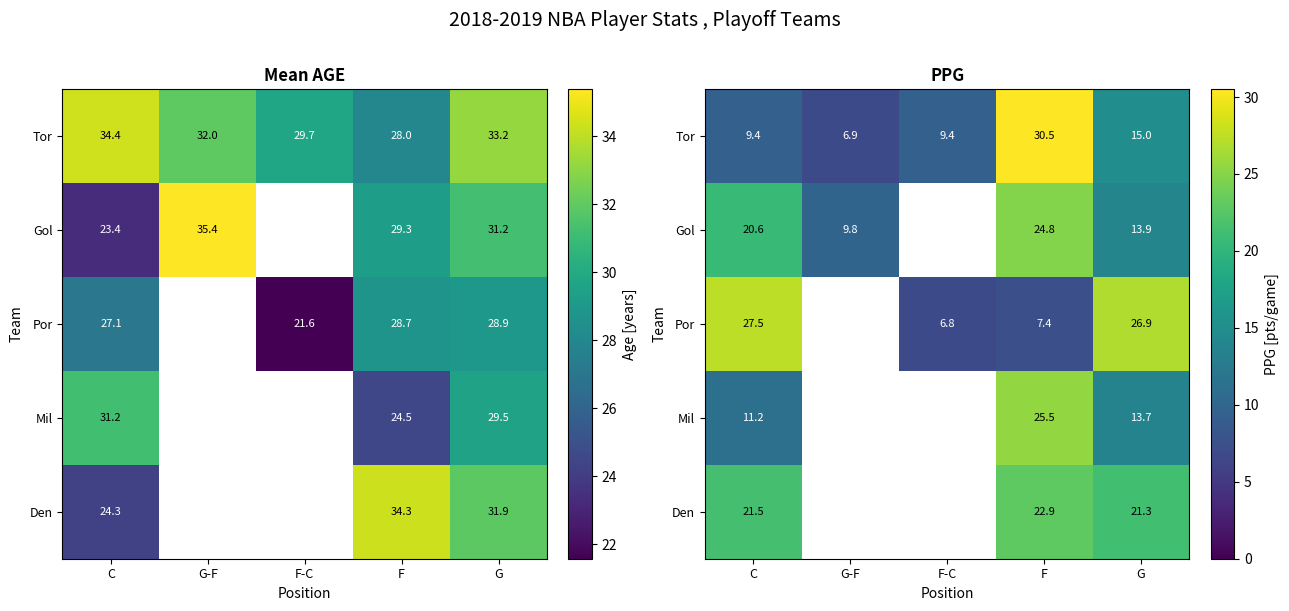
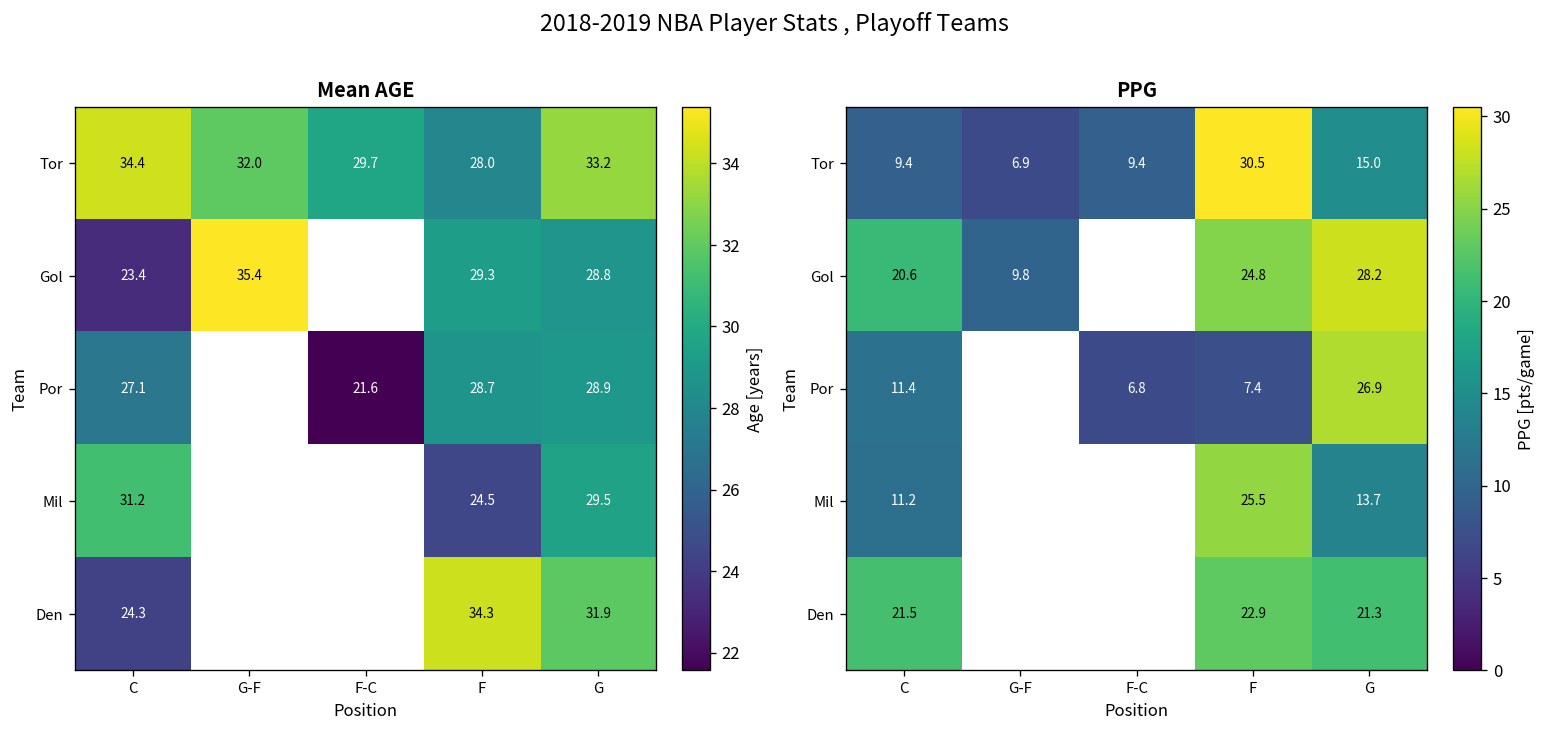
Mean AGE, Gol, G: 31.2 -> 28.8
PPG, Gol, G: 13.9 -> 28.2
PPG, Por, C: 27.5 -> 11.4
